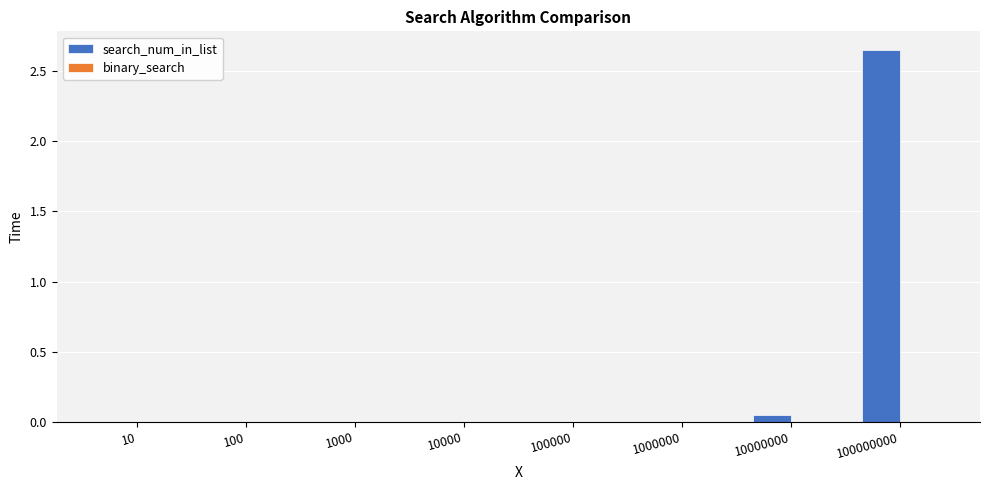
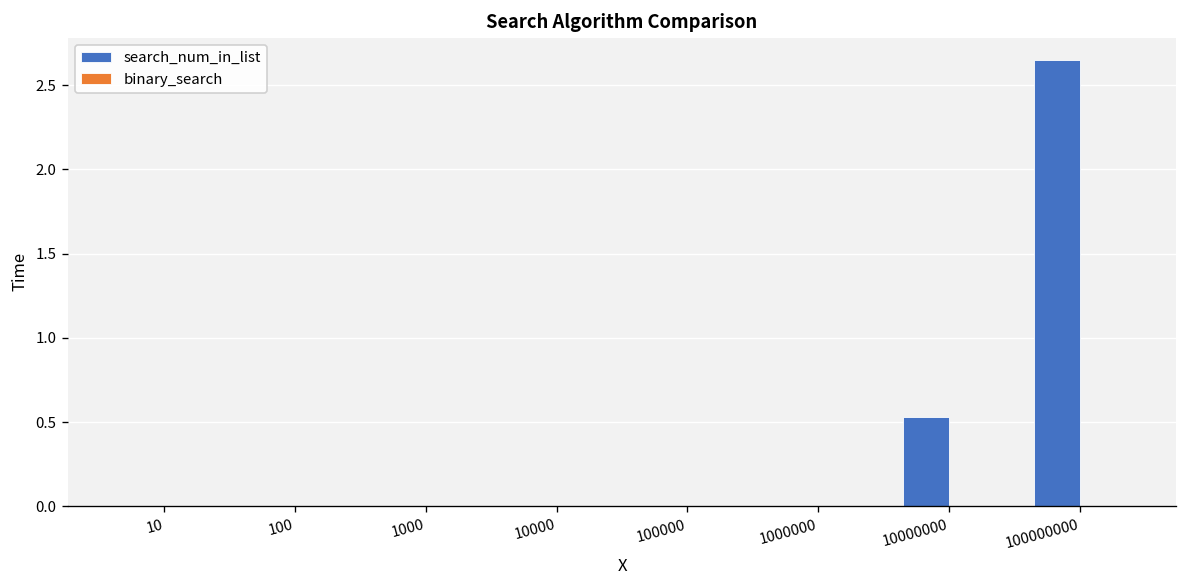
search_num_in_list, 10000000: 0.05 -> 0.53
